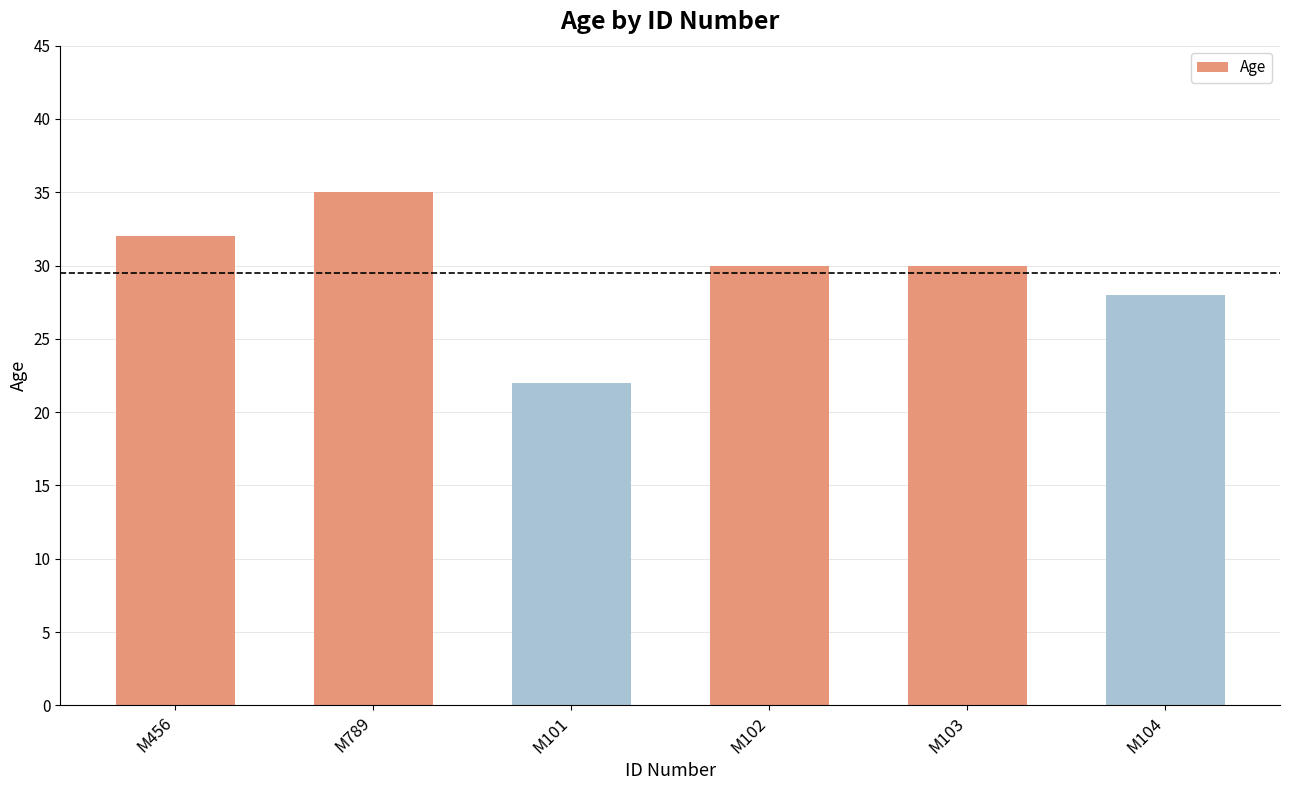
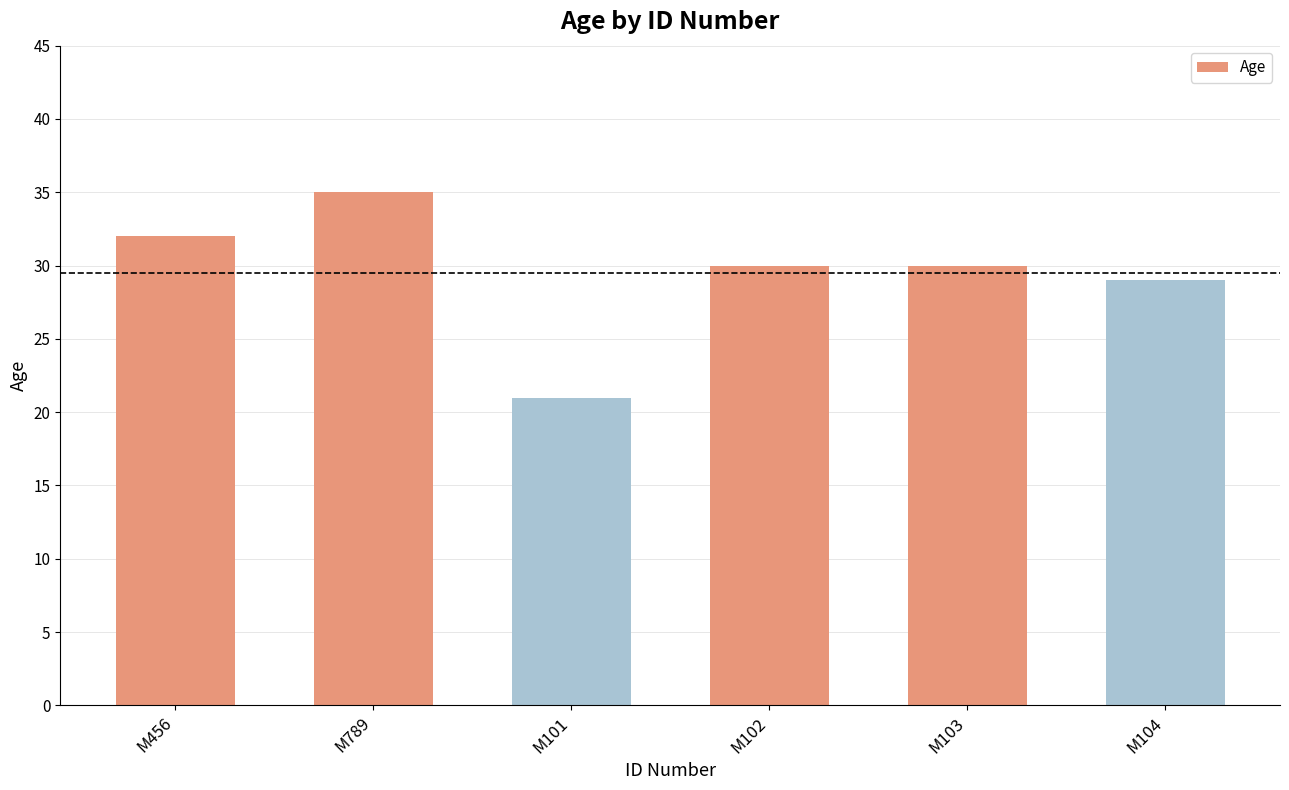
M101: 22 -> 21
M104: 28 -> 29
